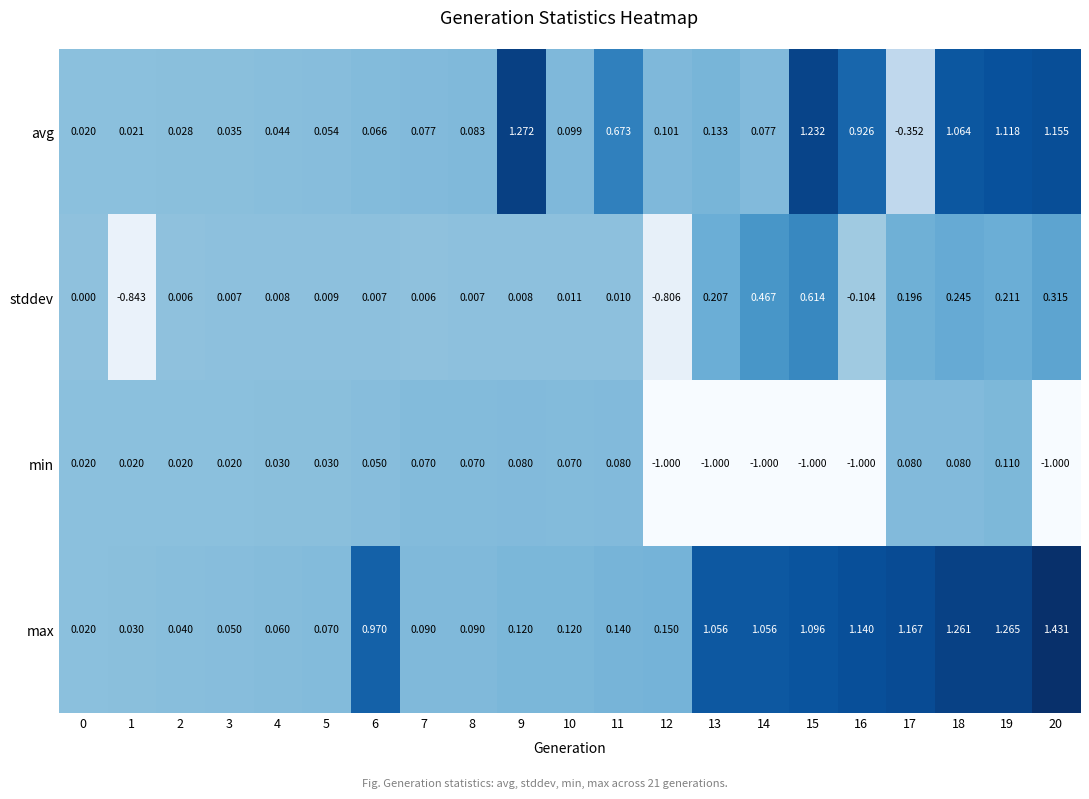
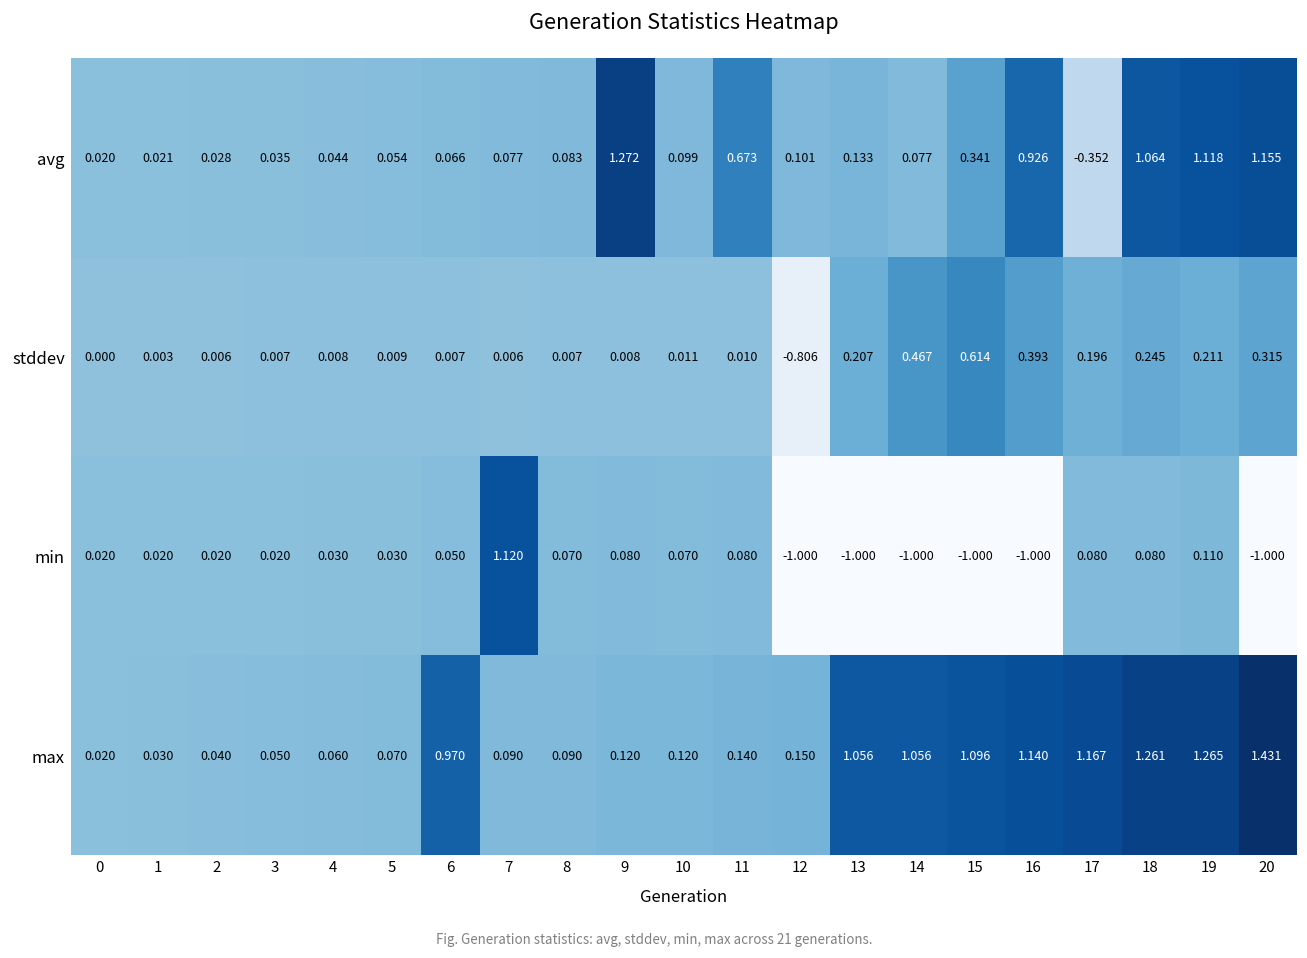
avg, 15: 1.232 -> 0.341
stddev, 1: -0.843 -> 0.003
stddev, 16: -0.104 -> 0.393
min, 7: 0.070 -> 1.120
